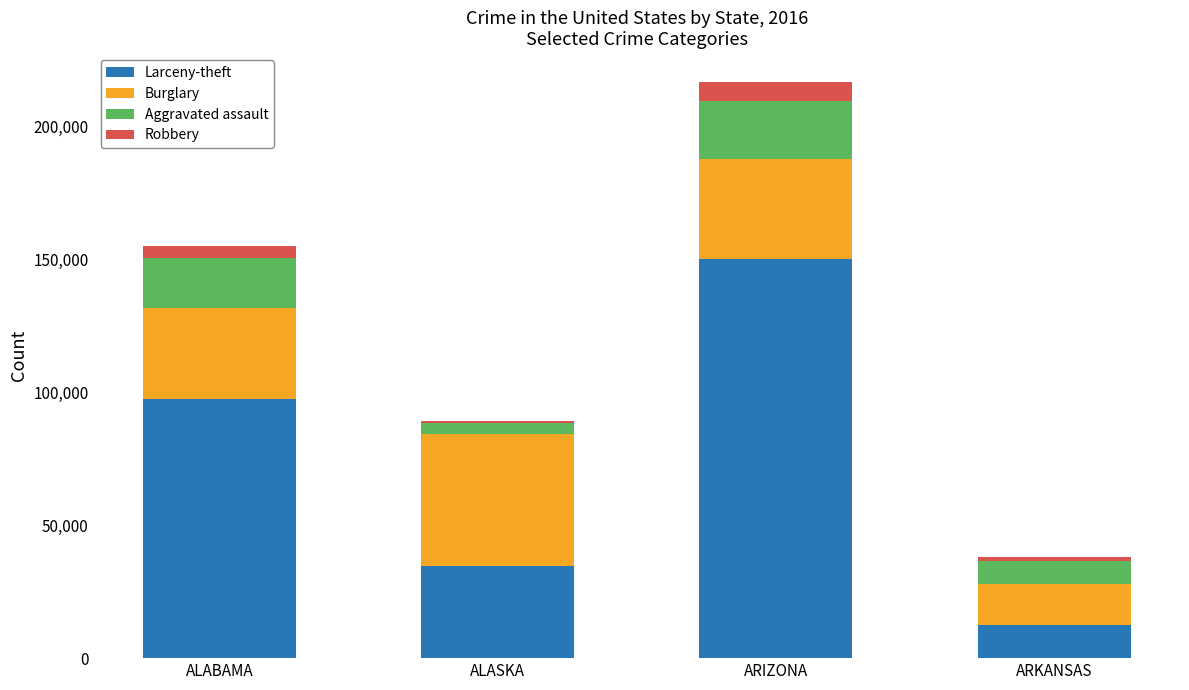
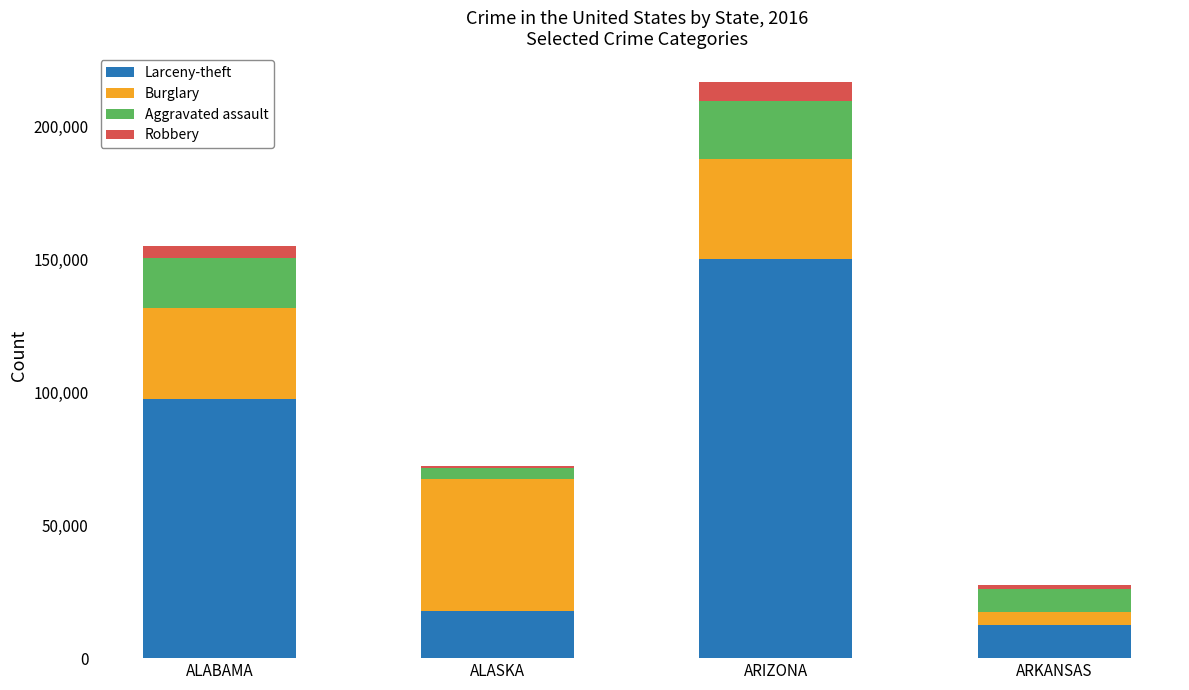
Larceny-theft, ALASKA: 35,000 -> 18,000
Burglary, ARKANSAS: 16,000 -> 5,000
